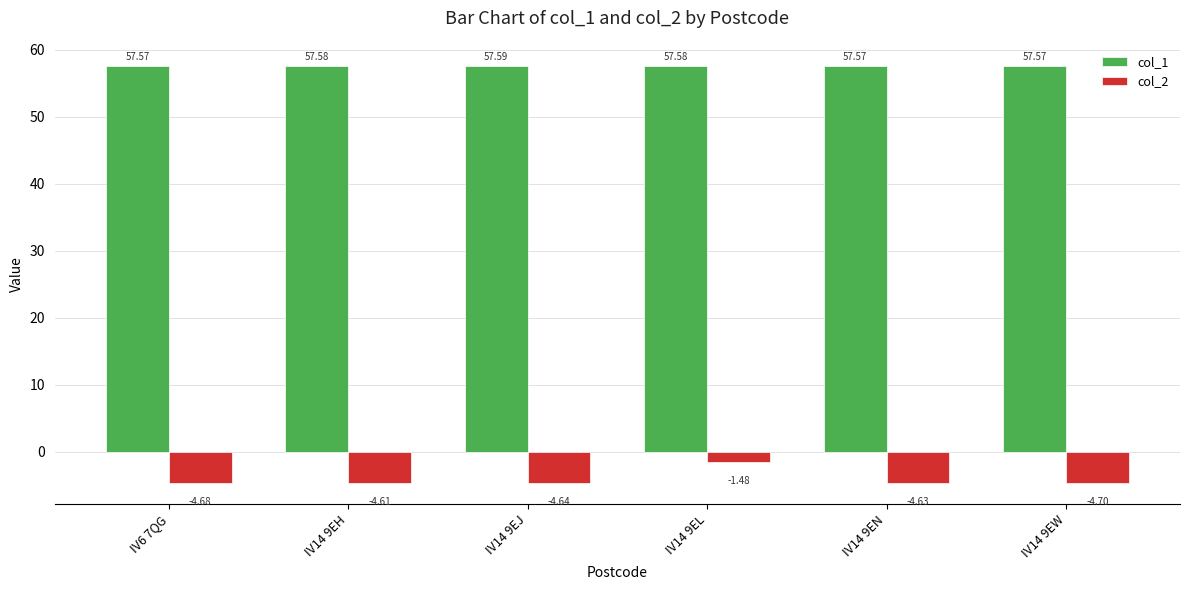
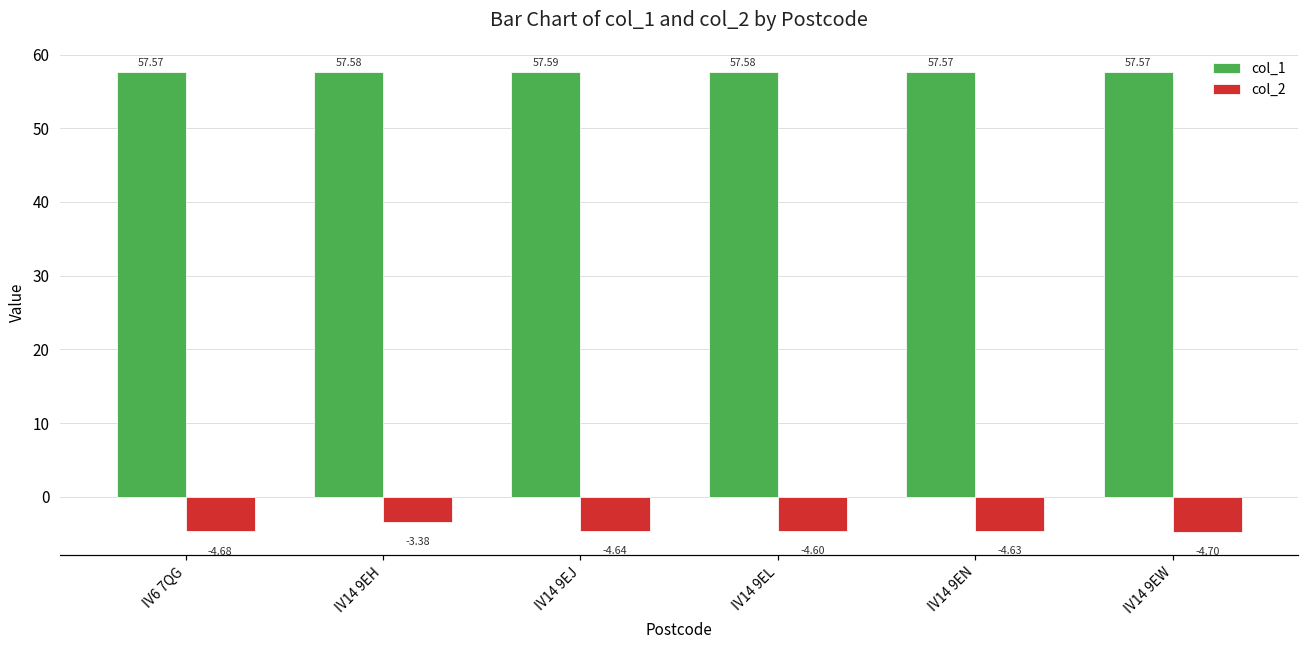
col_2, IV14 9EH: -4.61 -> -3.38
col_2, IV14 9EL: -1.48 -> -4.60
